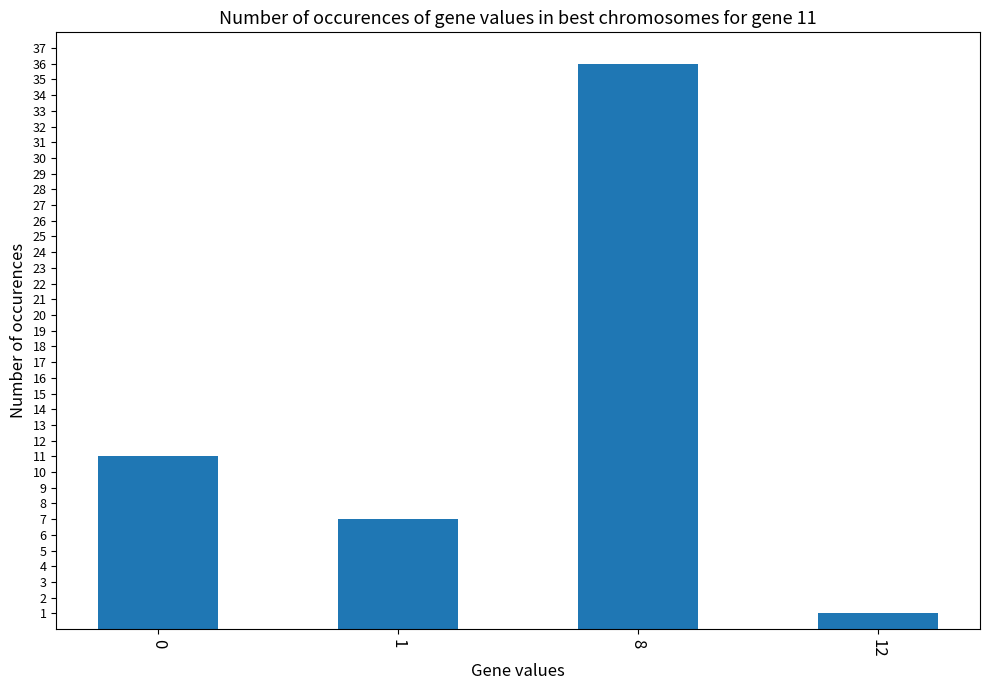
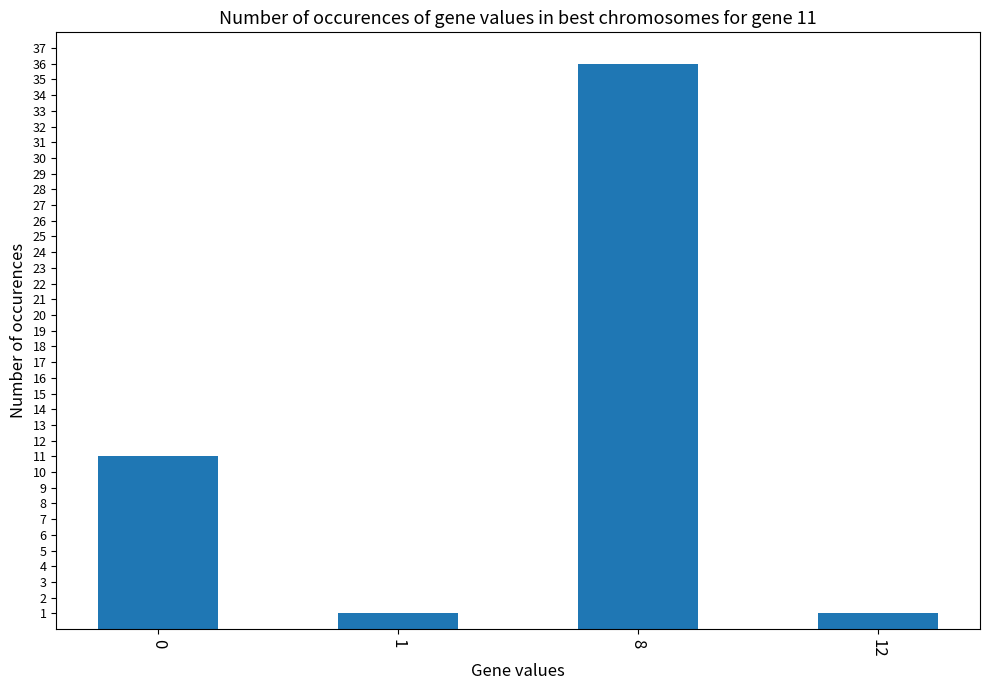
1: 7 -> 1
